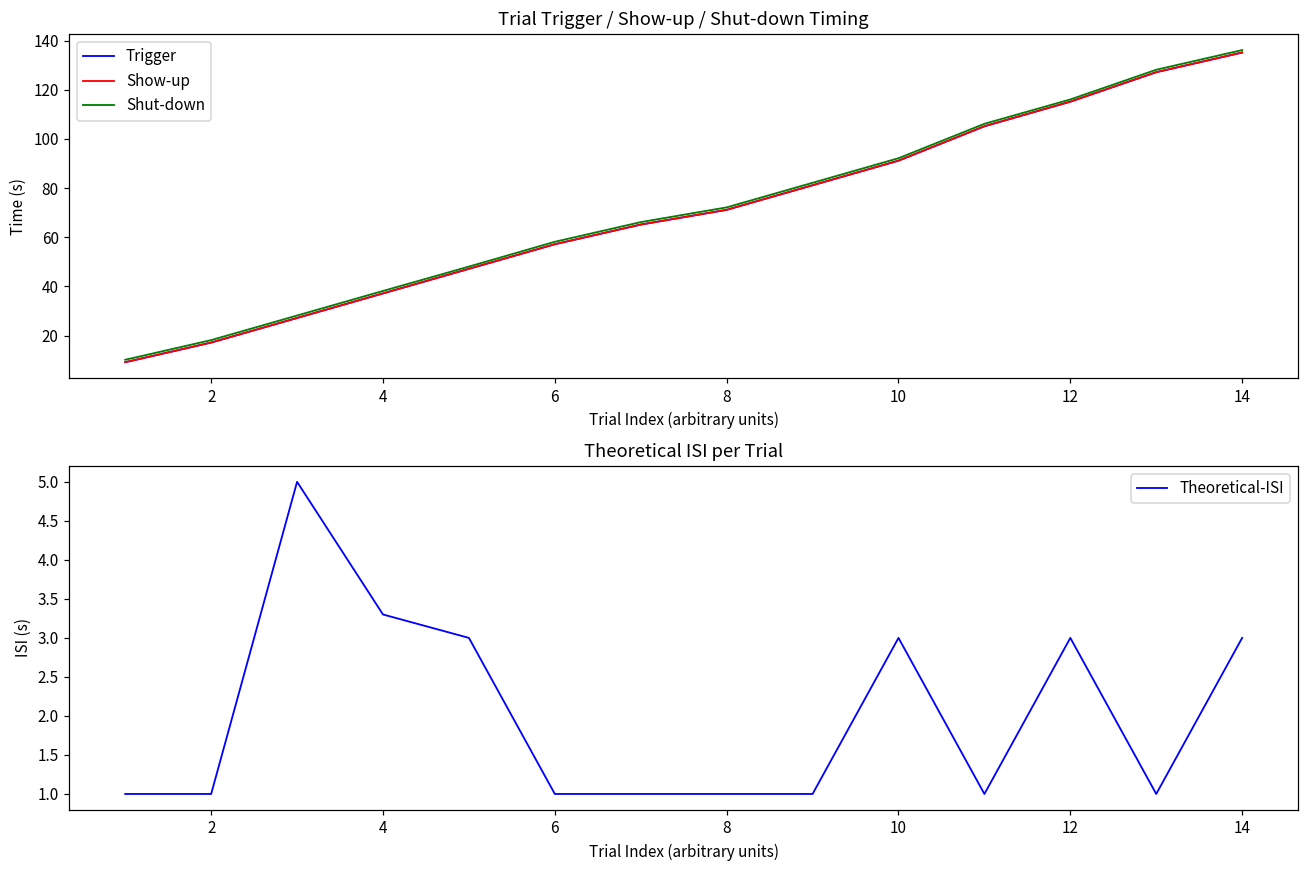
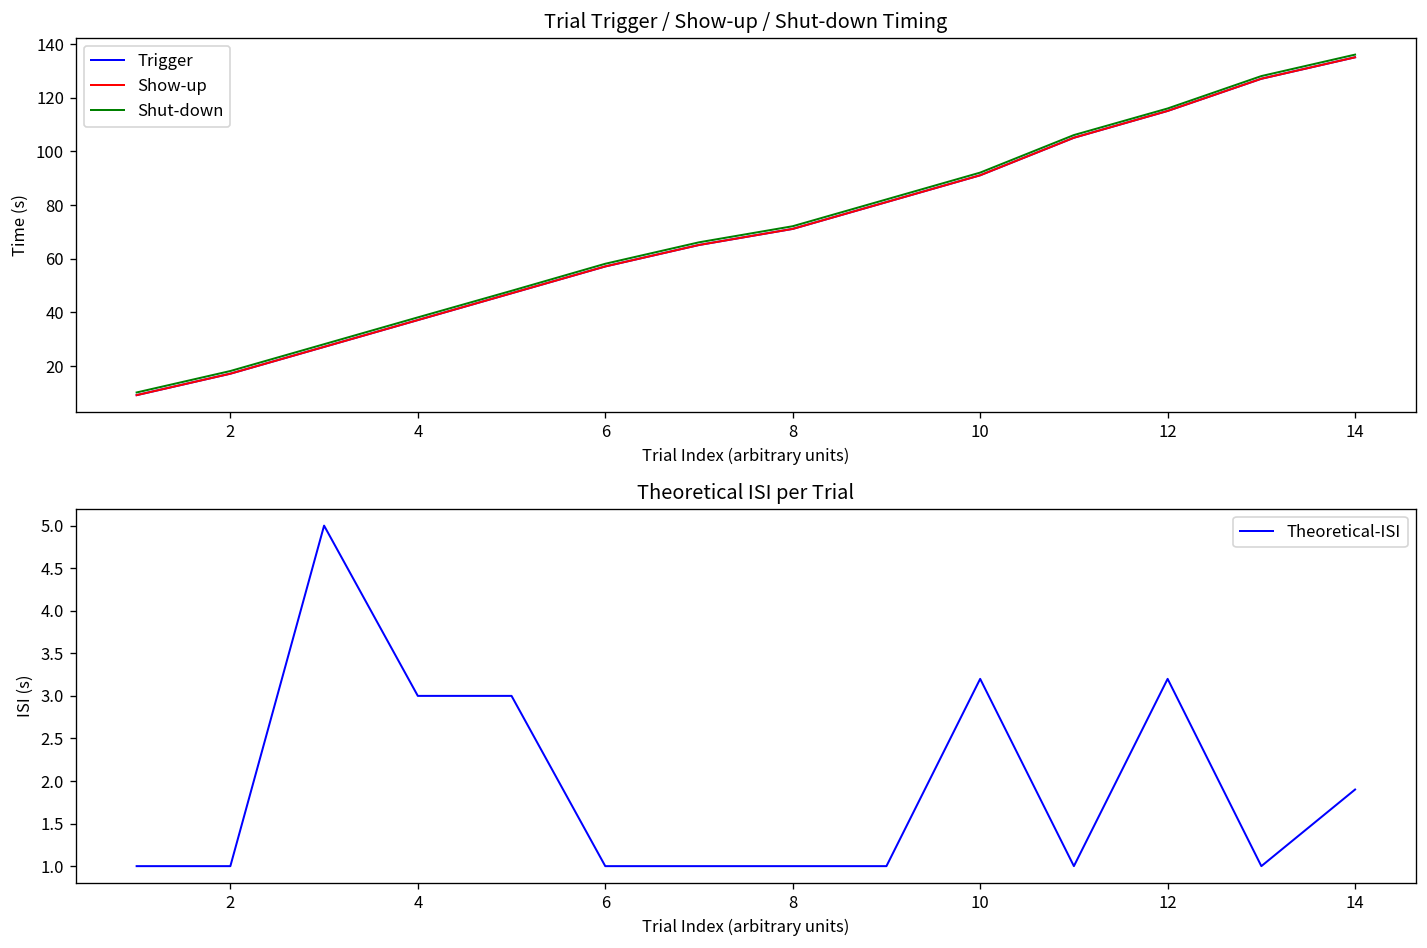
Theoretical ISI per Trial, 4: 3.3 -> 3.0
Theoretical ISI per Trial, 10: 3.0 -> 3.2
Theoretical ISI per Trial, 12: 3.0 -> 3.2
Theoretical ISI per Trial, 14: 3.0 -> 1.9
